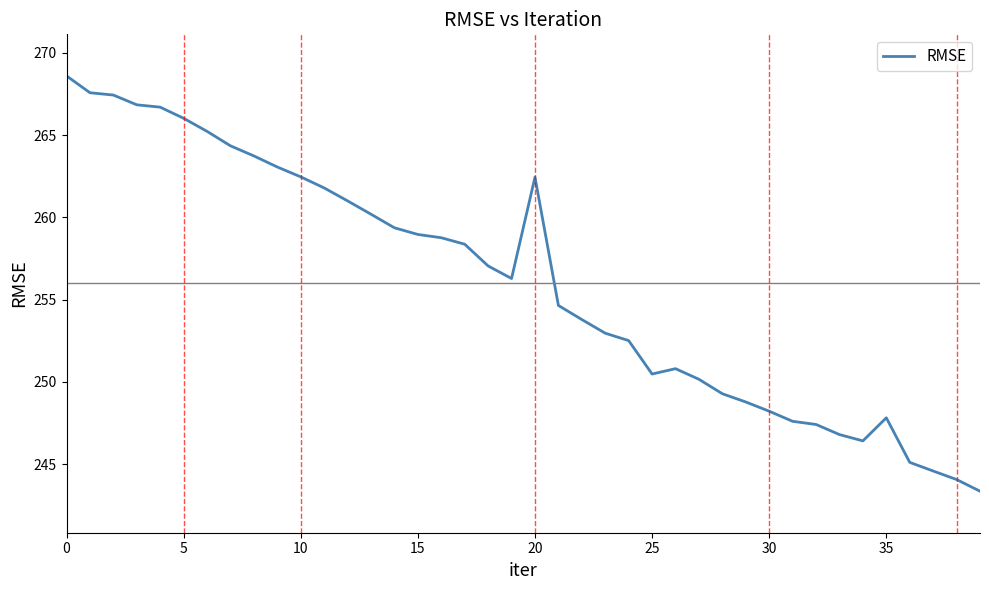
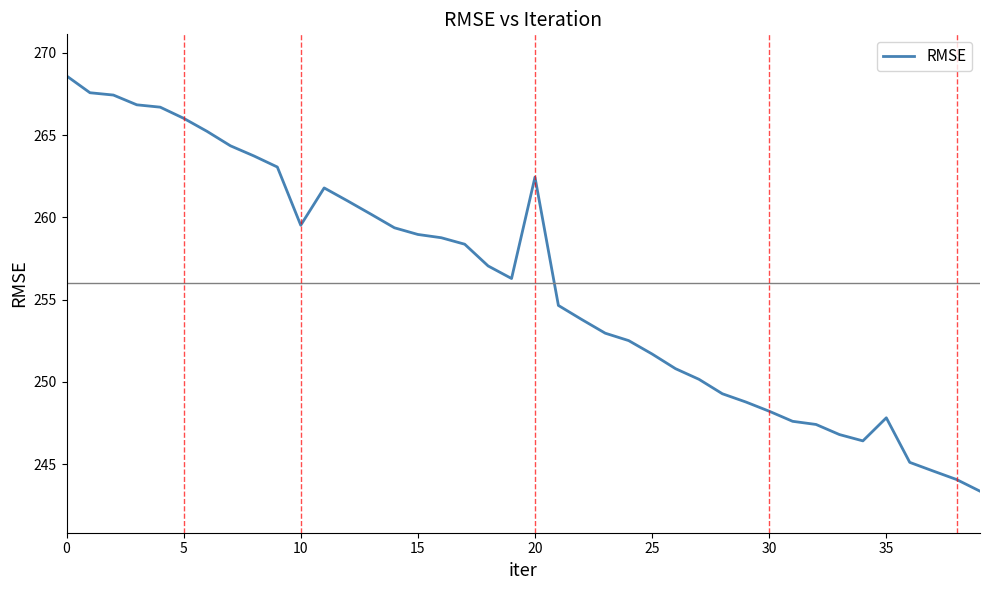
10: 262.5 -> 259.5
25: 250.5 -> 251.7
